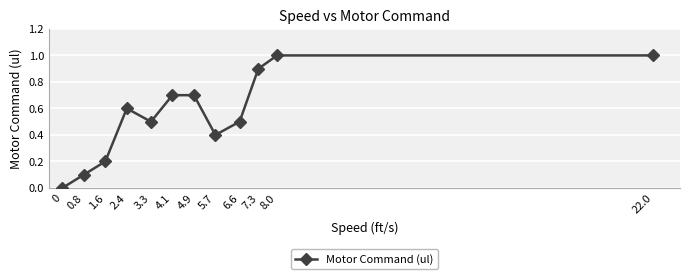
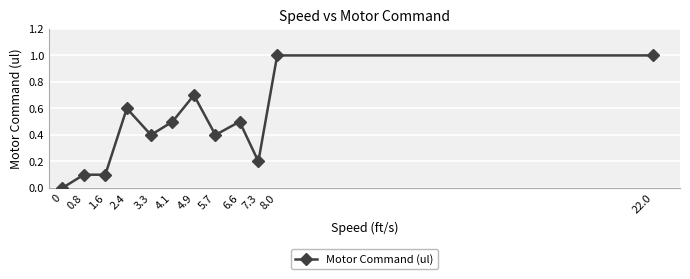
1.6: 0.2 -> 0.1
3.3: 0.5 -> 0.4
4.1: 0.7 -> 0.5
7.3: 0.9 -> 0.2
